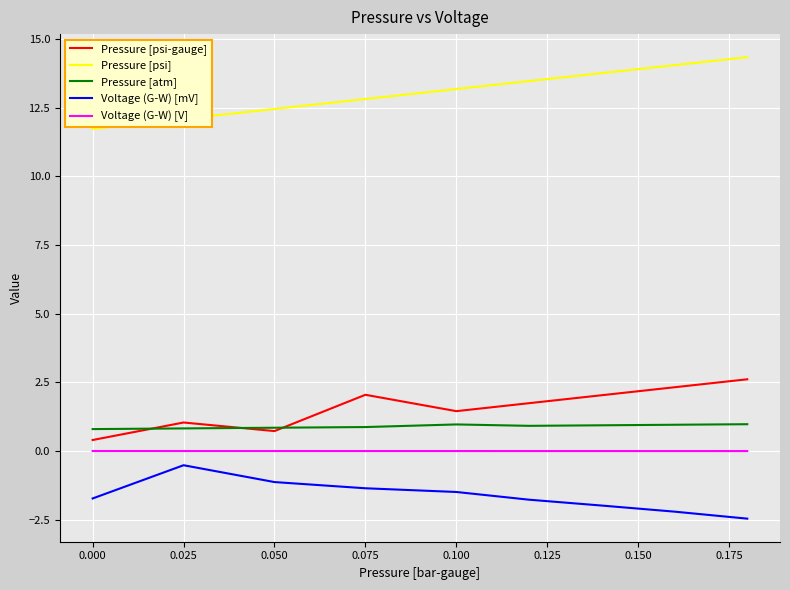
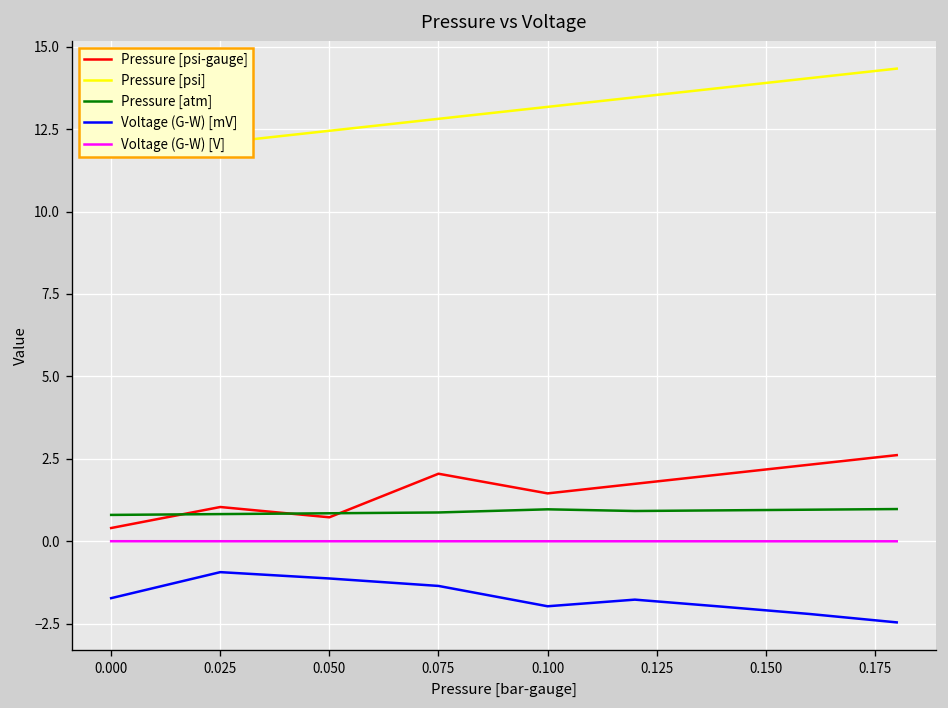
Voltage (G-W) [mV], 0.025: -0.5 -> -0.9
Voltage (G-W) [mV], 0.100: -1.5 -> -2.0
